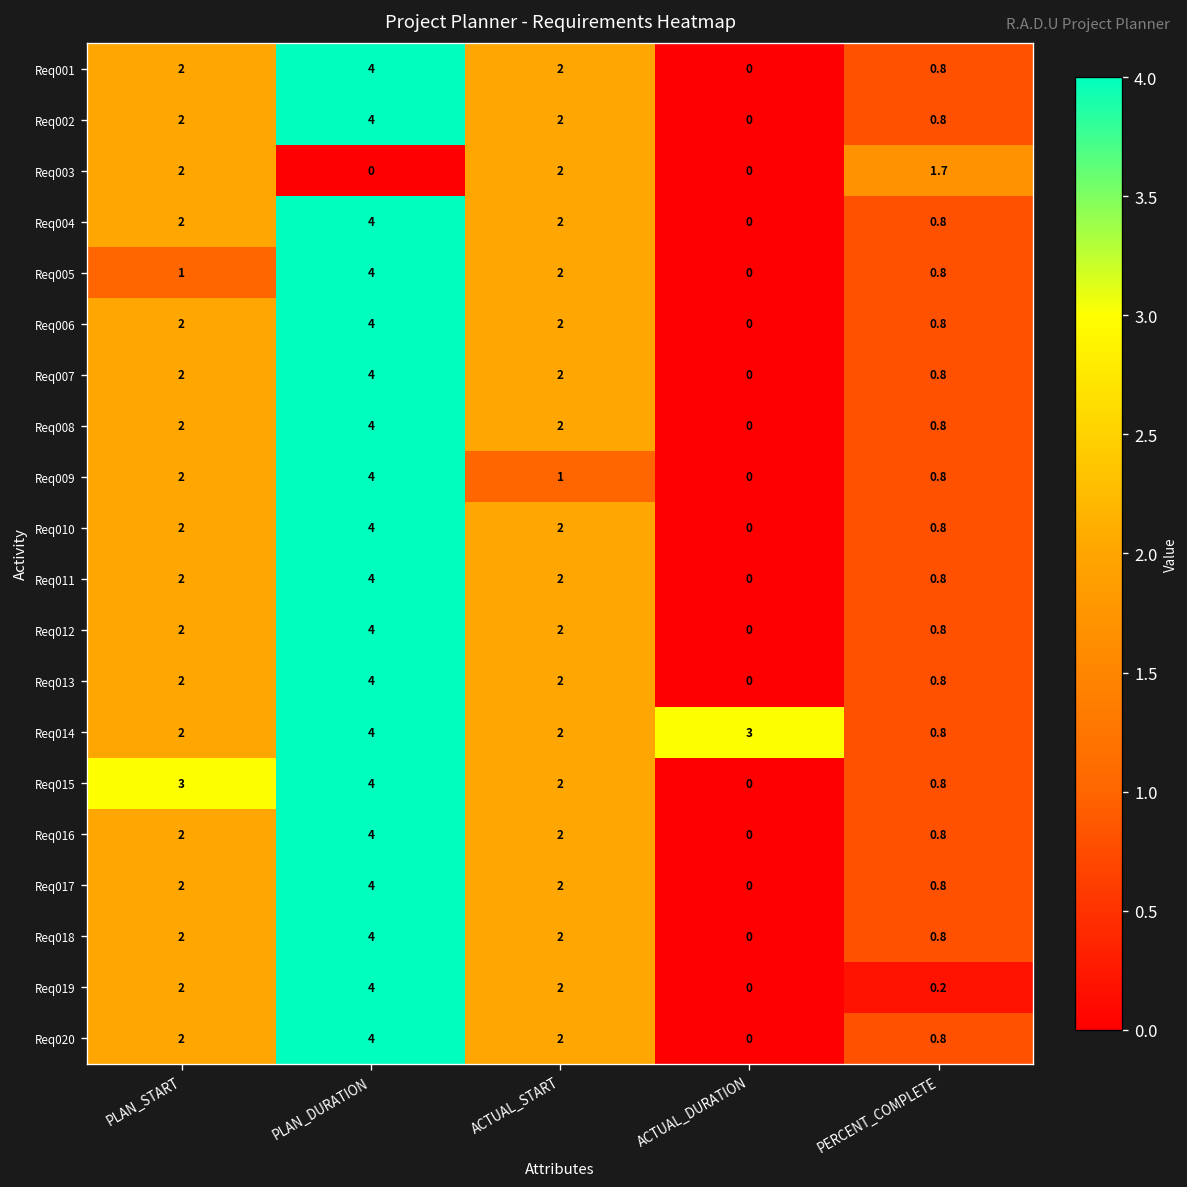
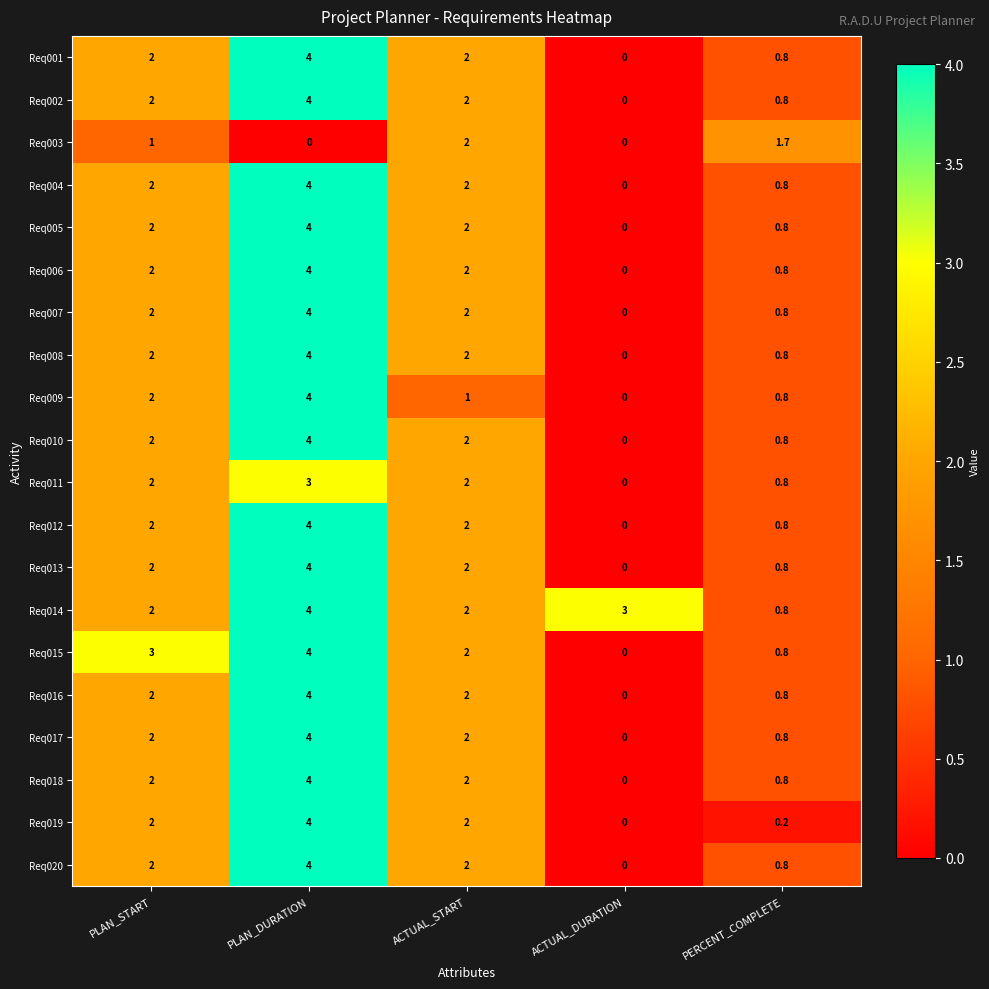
Req003, PLAN_START: 2 -> 1
Req005, PLAN_START: 1 -> 2
Req011, PLAN_DURATION: 4 -> 3
